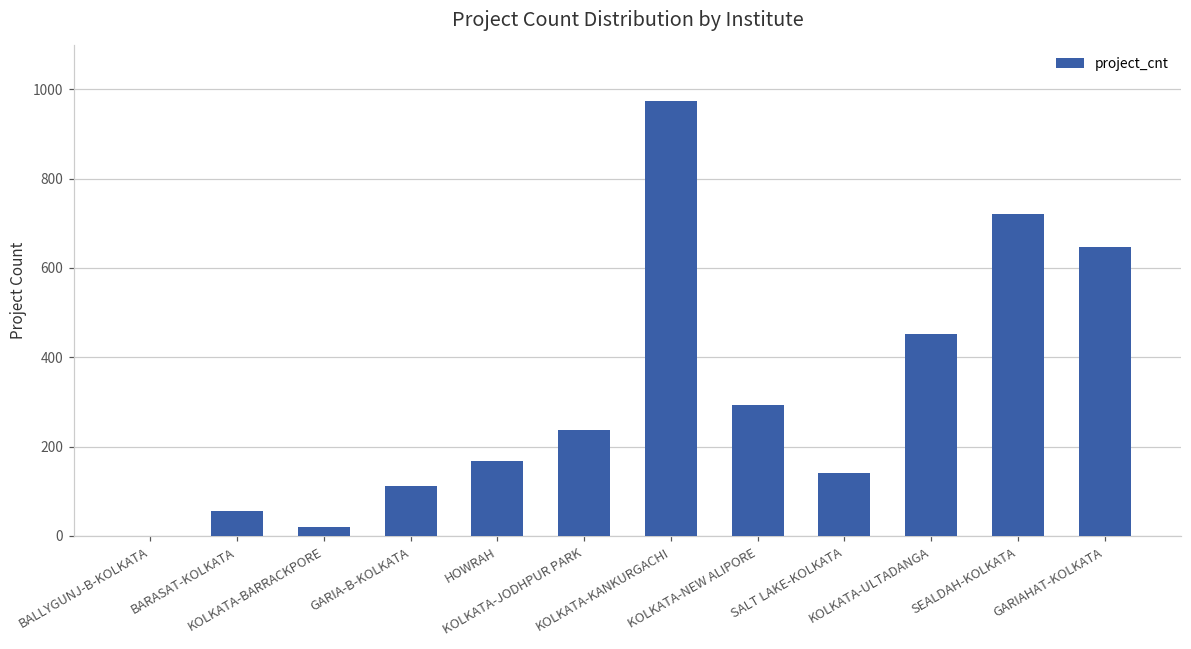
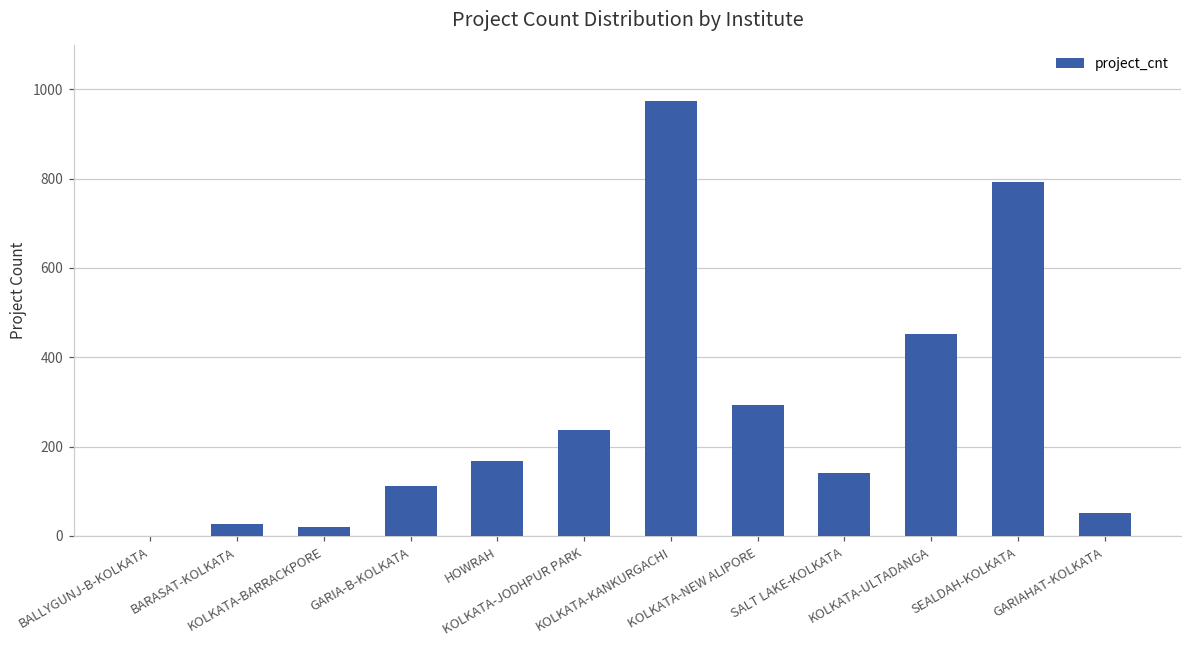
BARASAT-KOLKATA: 60 -> 30
SEALDAH-KOLKATA: 720 -> 790
GARIAHAT-KOLKATA: 650 -> 50
